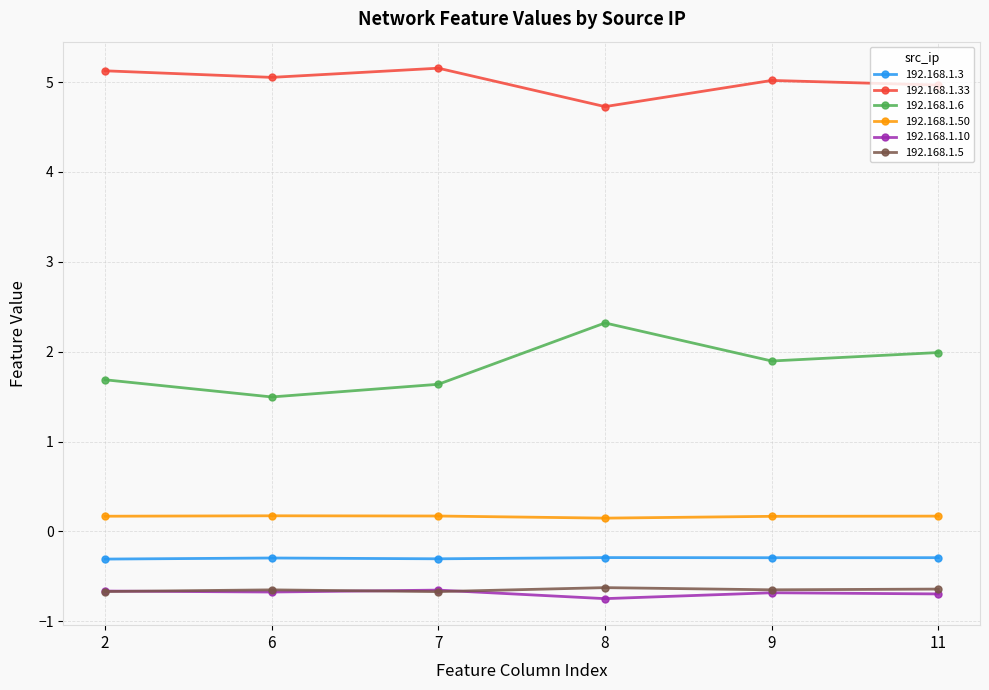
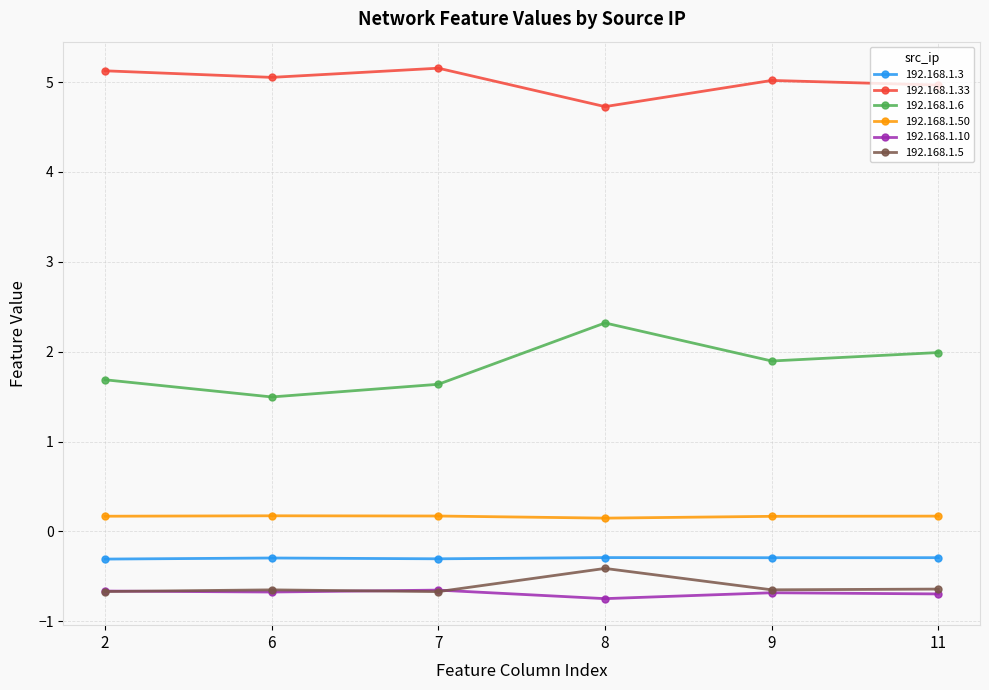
192.168.1.5, 8: -0.6 -> -0.4
